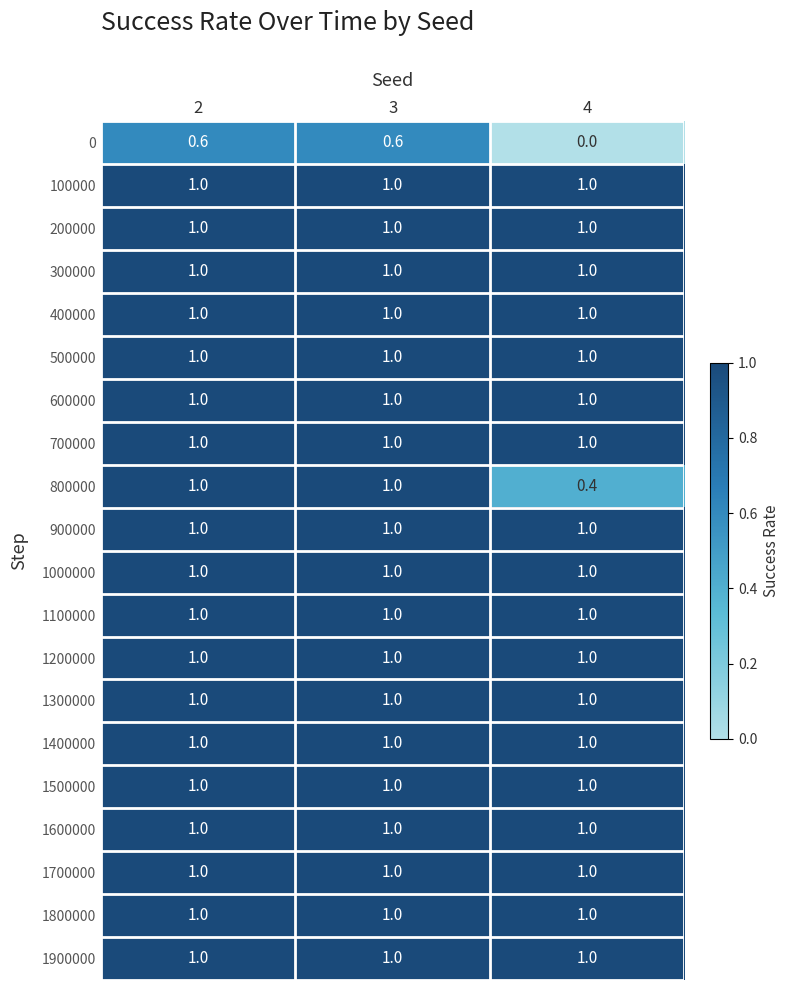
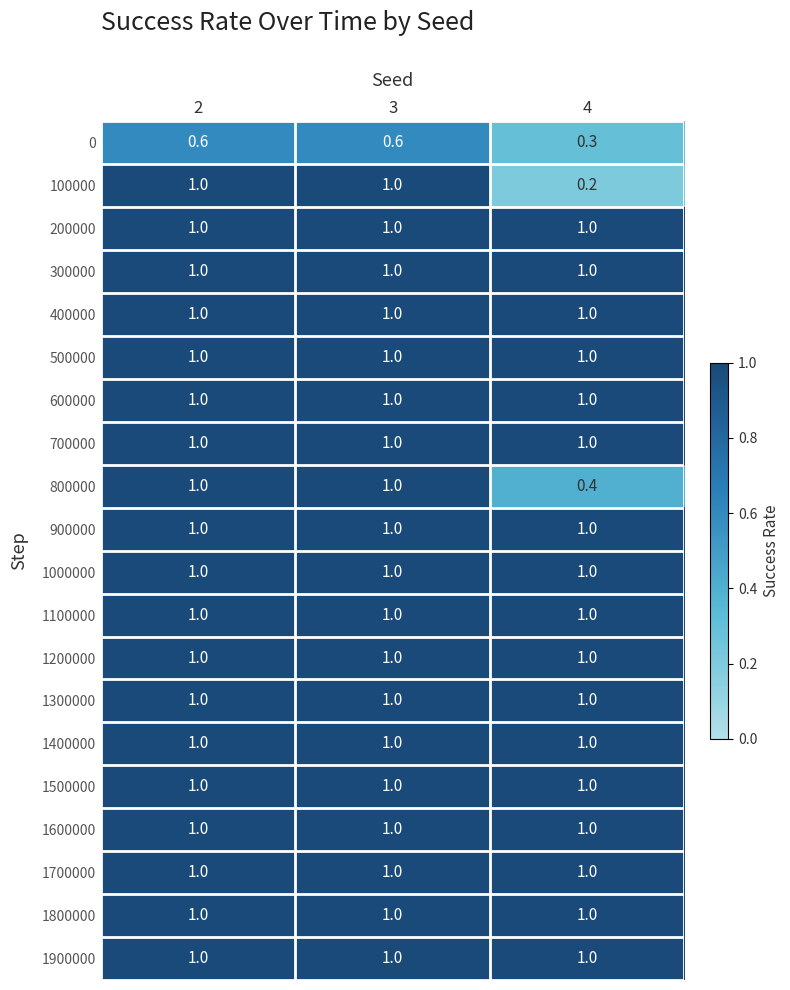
0, 4: 0.0 -> 0.3
100000, 4: 1.0 -> 0.2
